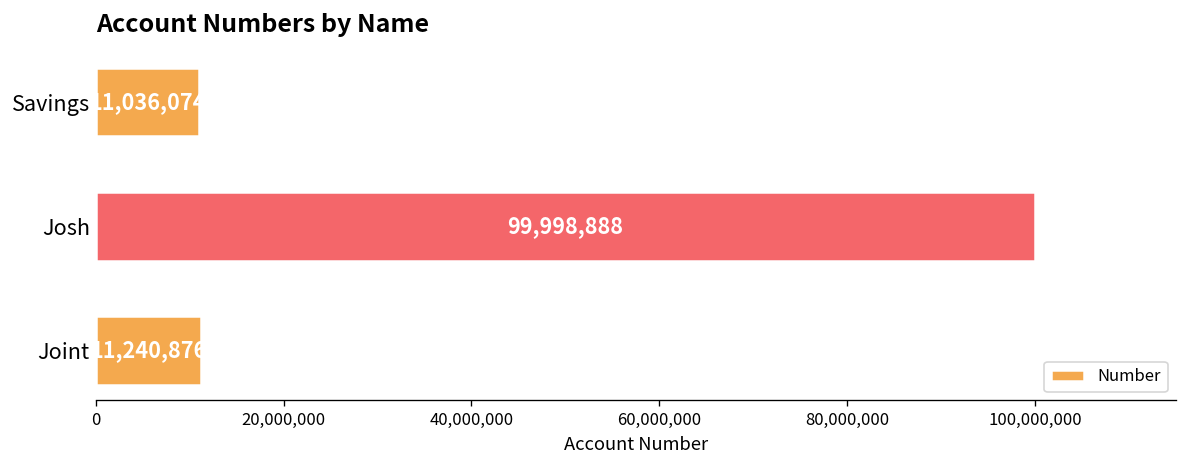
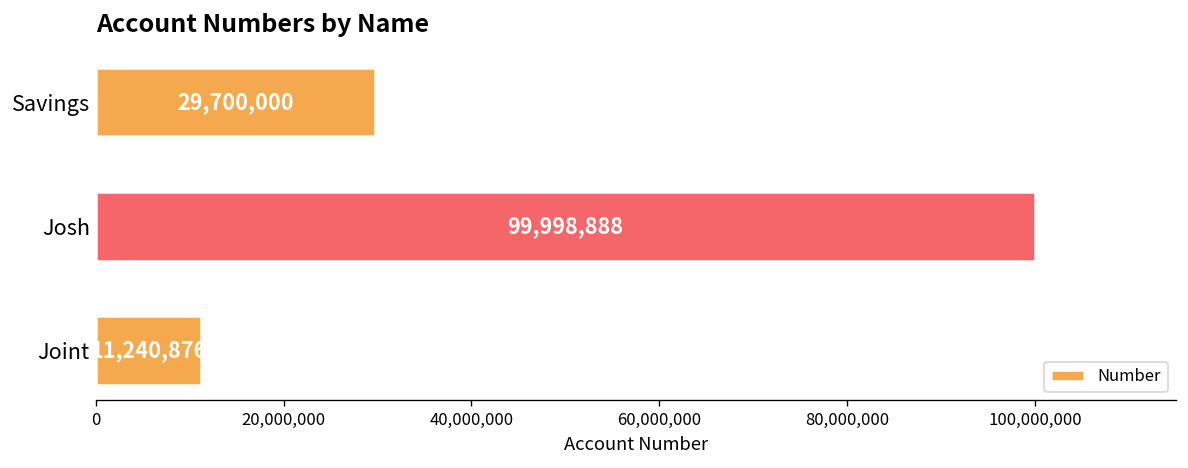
Savings: 11,036,074 -> 29,700,000
